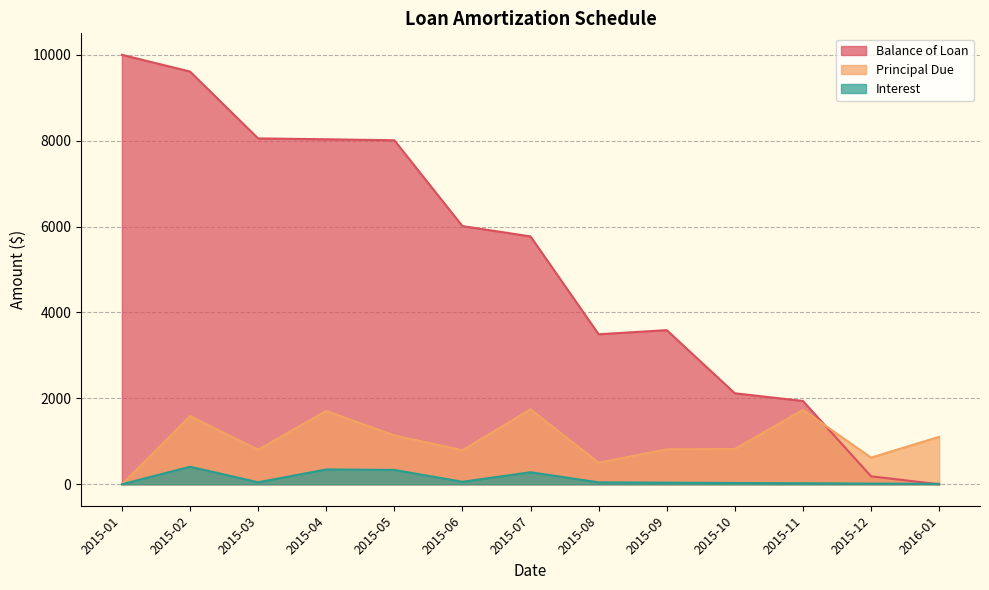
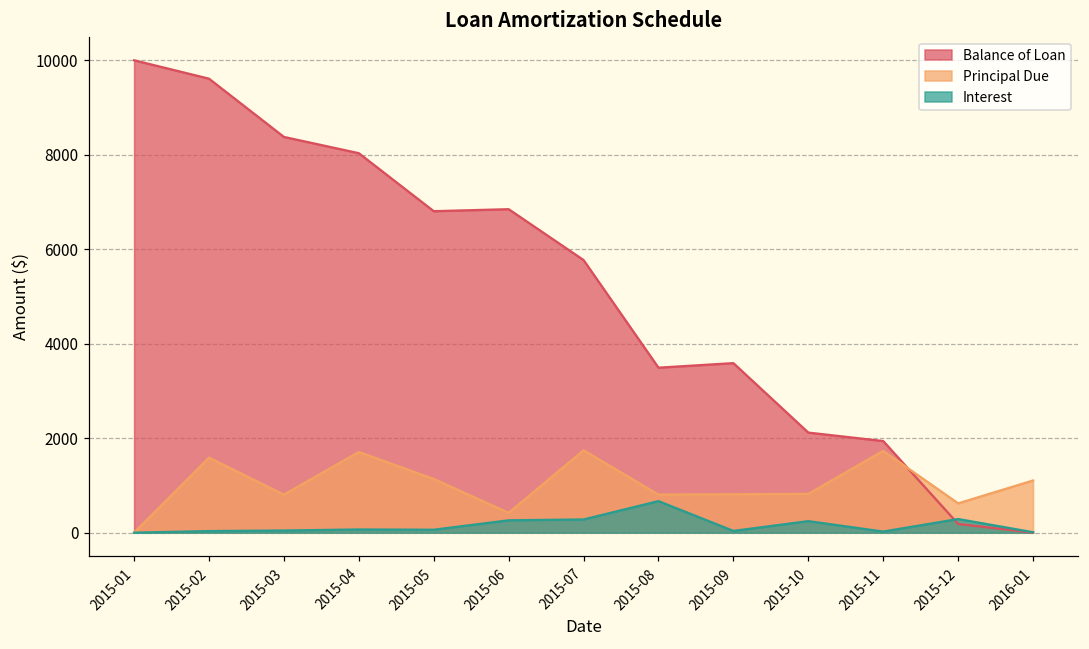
Interest, 2015-02: 400 -> 0
Balance of Loan, 2015-03: 8100 -> 8400
Interest, 2015-04: 300 -> 100
Balance of Loan, 2015-05: 8000 -> 6800
Interest, 2015-05: 300 -> 100
Balance of Loan, 2015-06: 6000 -> 6800
Principal Due, 2015-06: 800 -> 400
Interest, 2015-06: 100 -> 300
Principal Due, 2015-08: 500 -> 800
Interest, 2015-08: 0 -> 700
Interest, 2015-10: 0 -> 200
Interest, 2015-12: 0 -> 300
